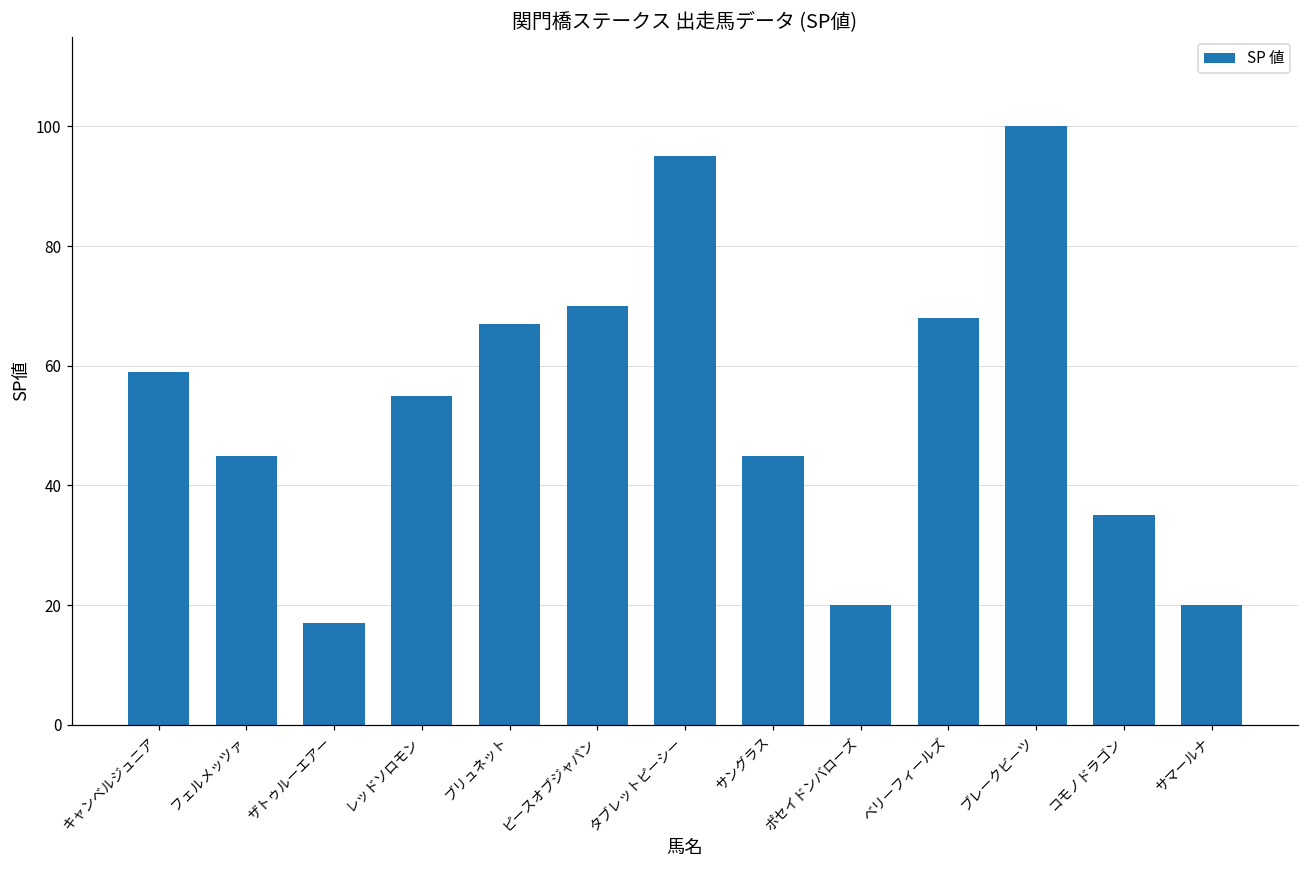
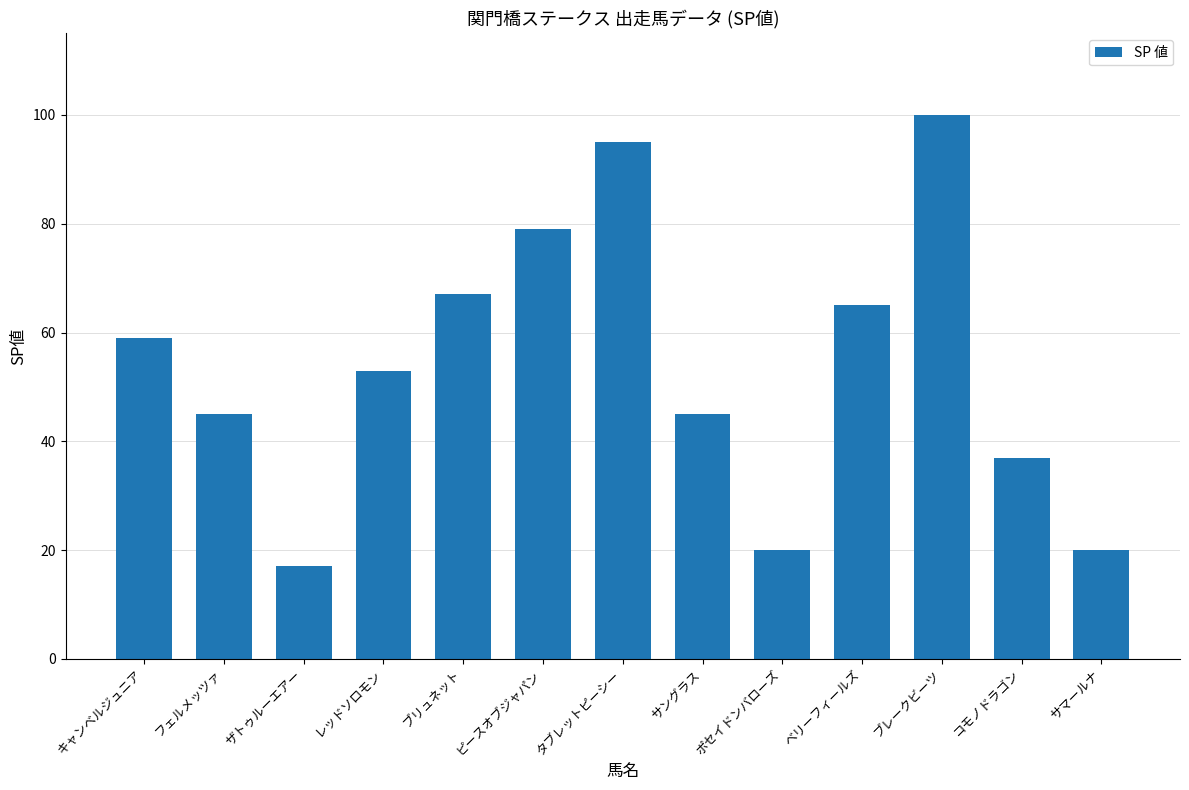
レッドソロモン: 55 -> 53
ピースオブジャパン: 70 -> 79
ベリーフィールズ: 68 -> 65
コモノドラゴン: 35 -> 37
